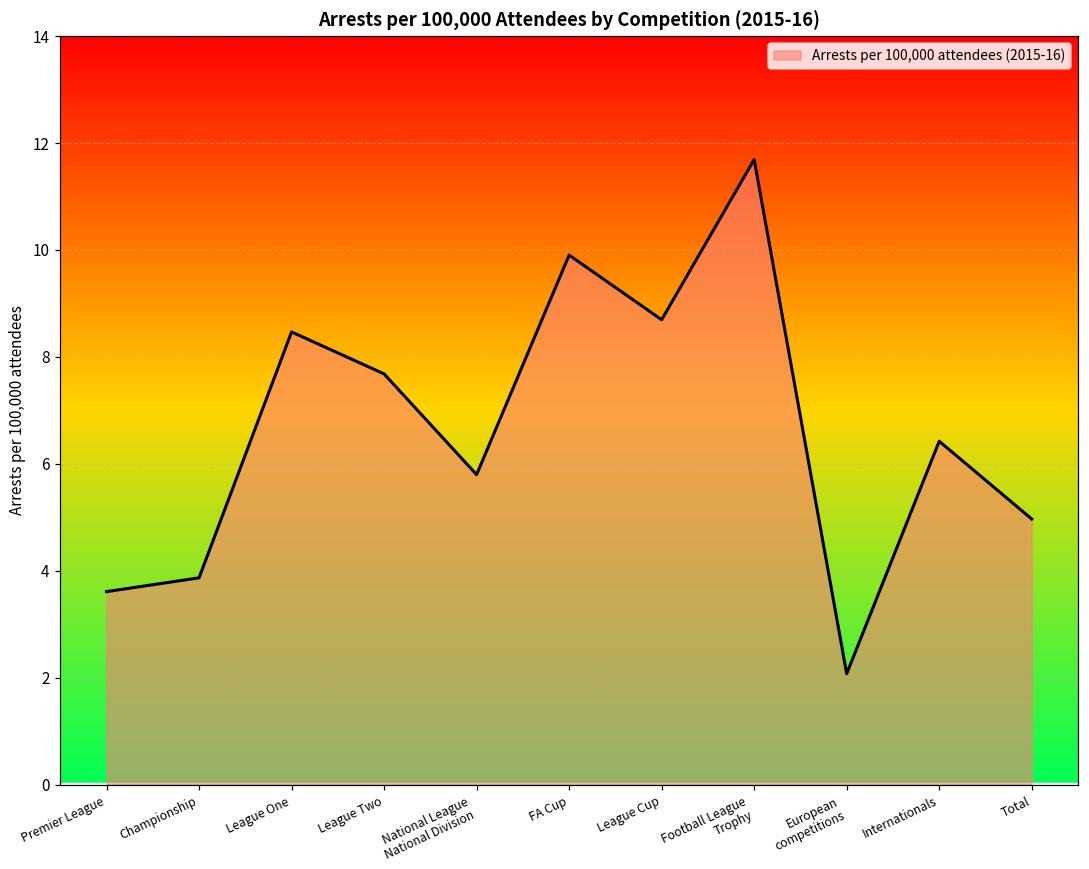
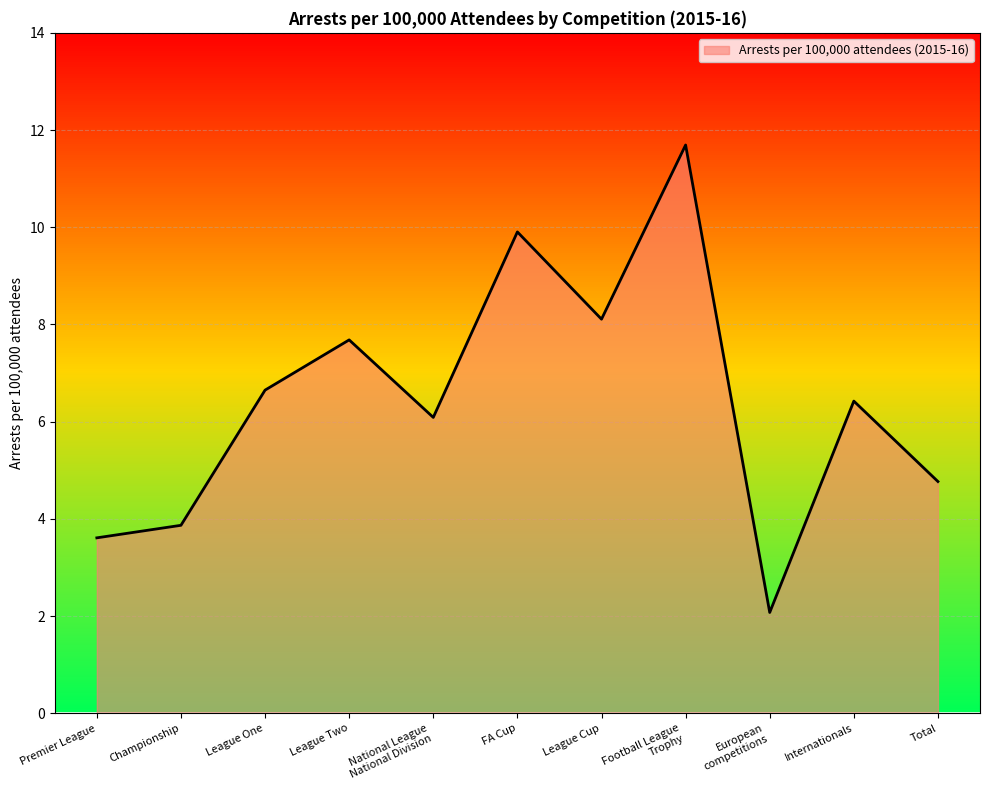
League One: 8.5 -> 6.6
National League National Division: 5.8 -> 6.1
League Cup: 8.7 -> 8.1
Total: 5.0 -> 4.8
